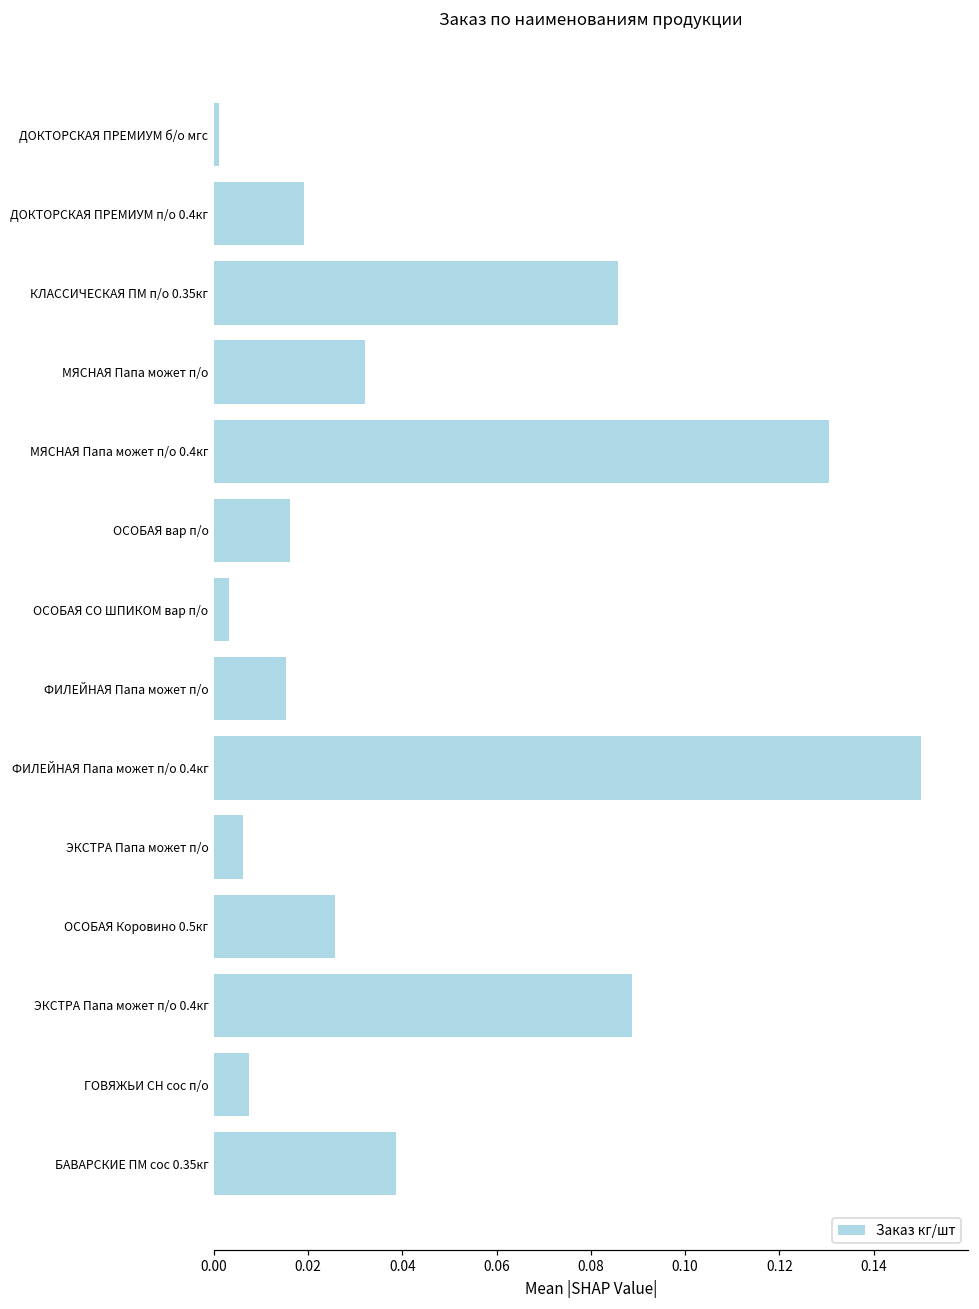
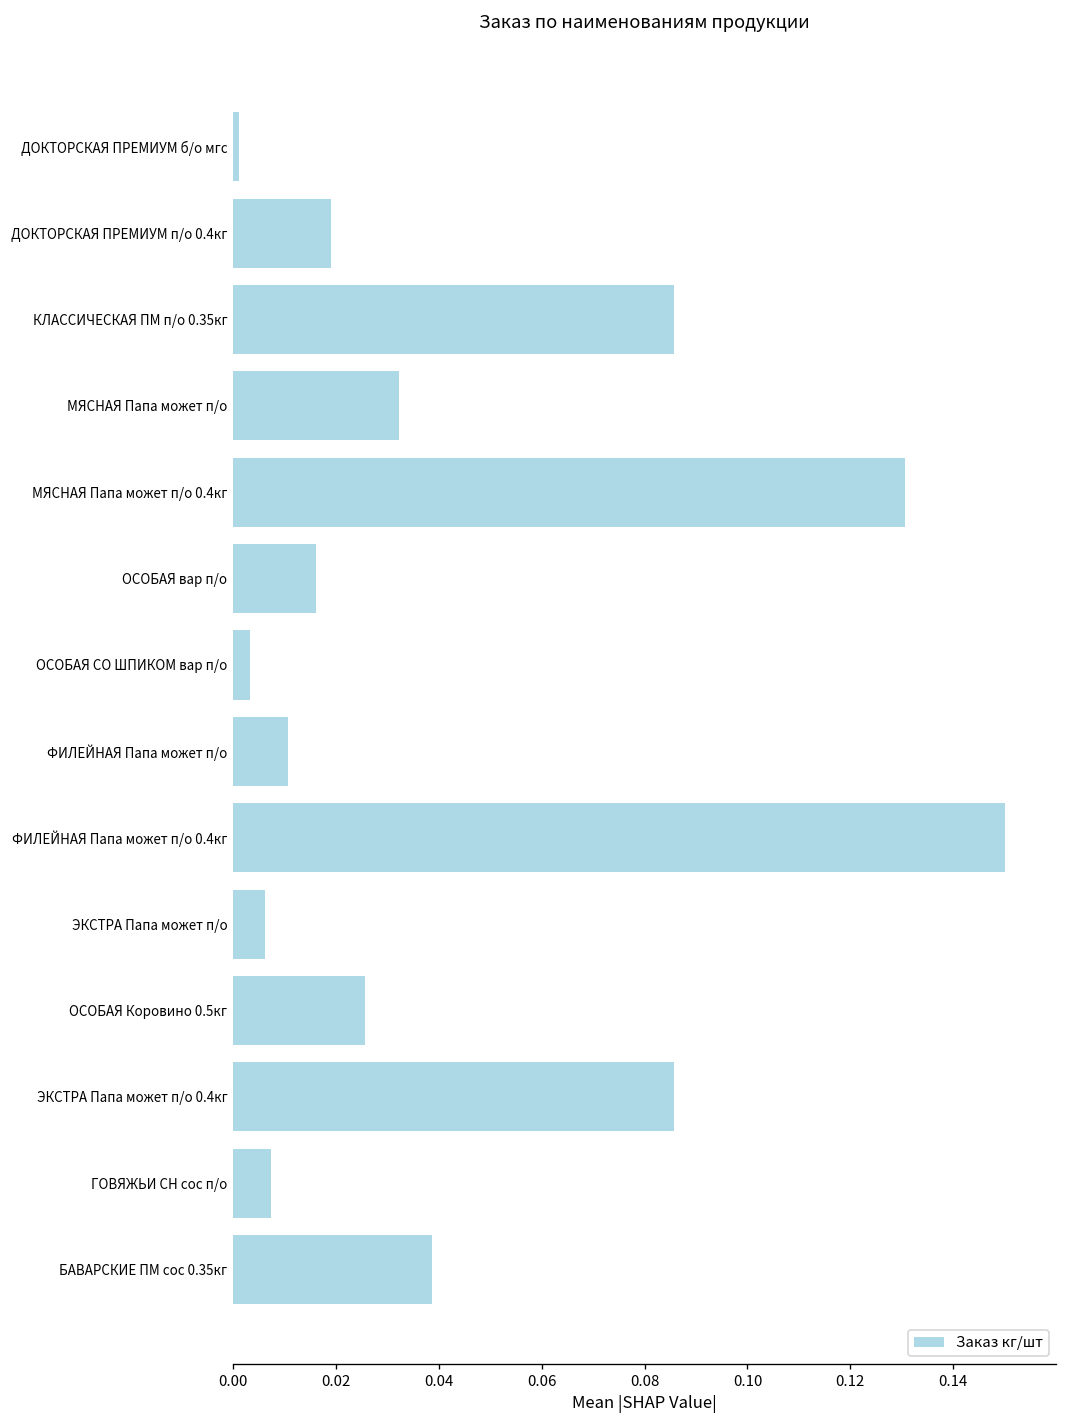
ФИЛЕЙНАЯ Папа может п/о: 0.015 -> 0.011
ЭКСТРА Папа может п/о 0.4кг: 0.089 -> 0.086
